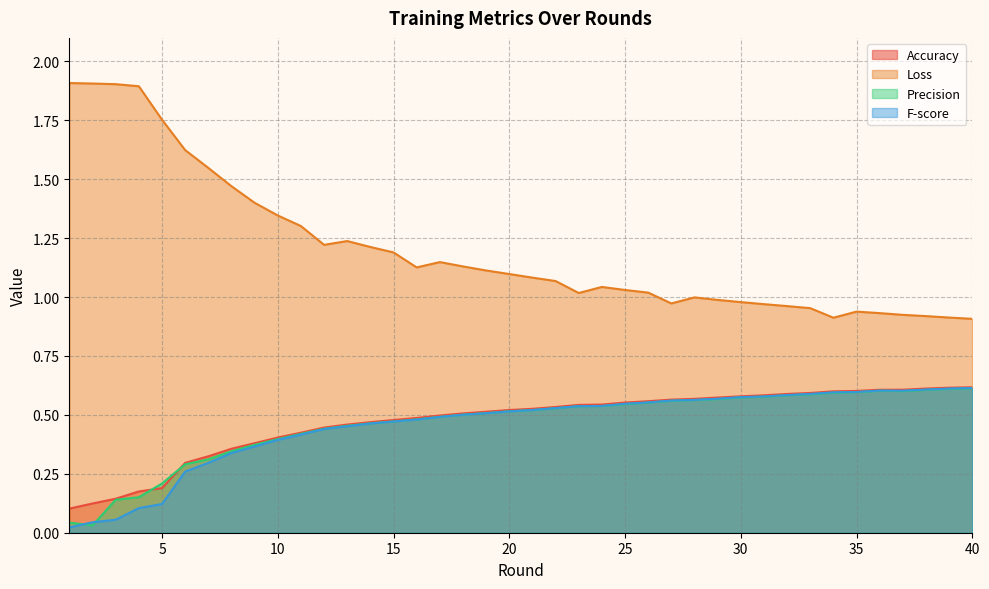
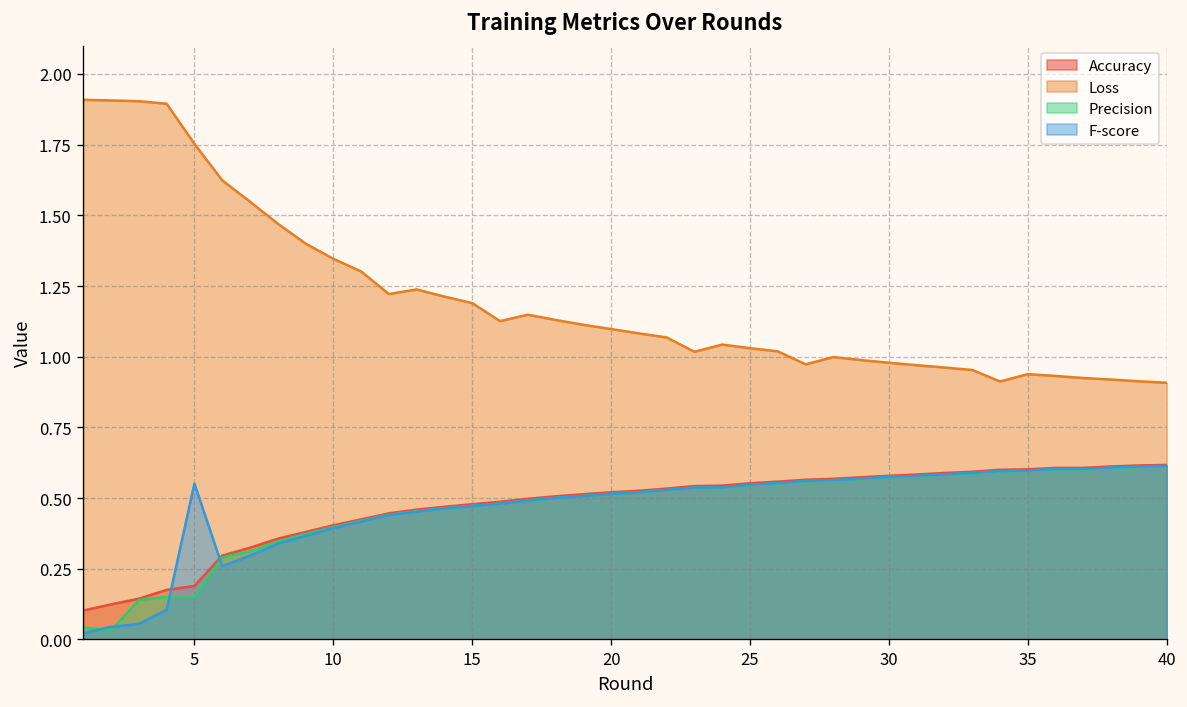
Precision, 5: 0.21 -> 0.15
F-score, 5: 0.12 -> 0.55
